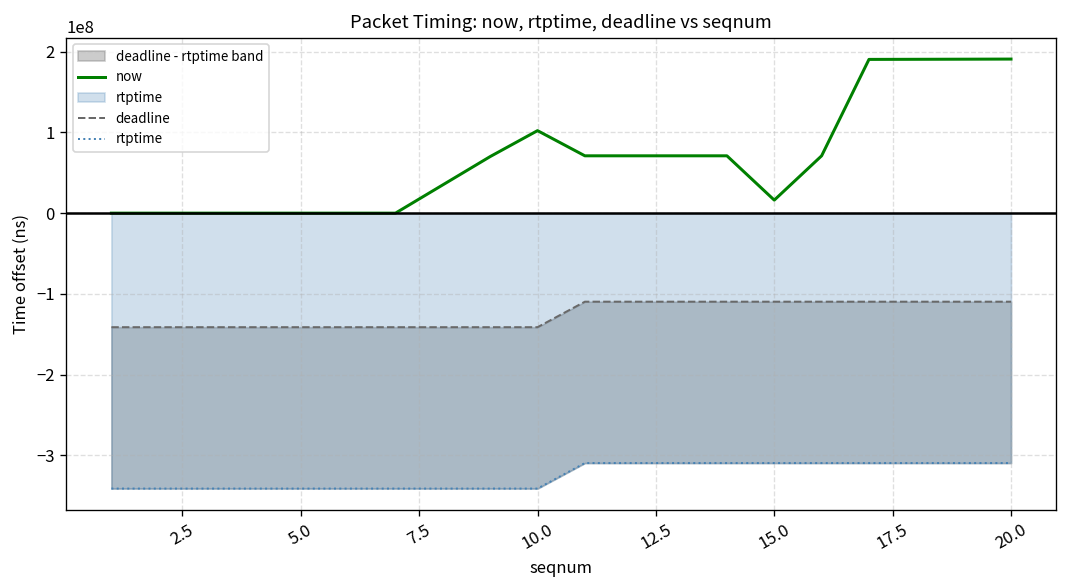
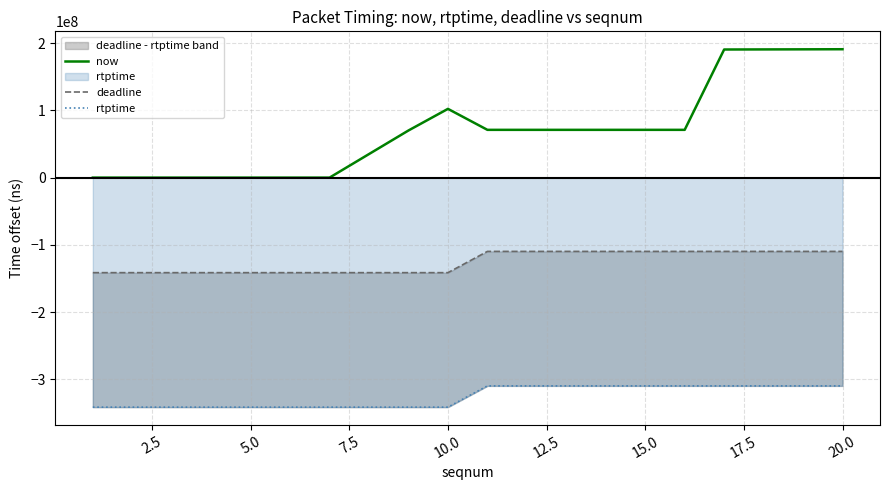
now, 15.0: 20000000 -> 70000000
